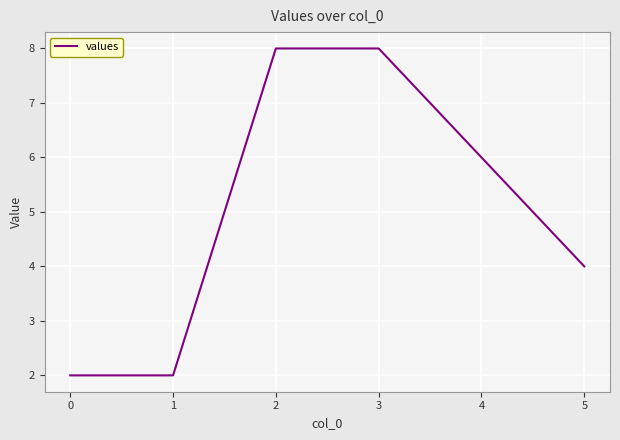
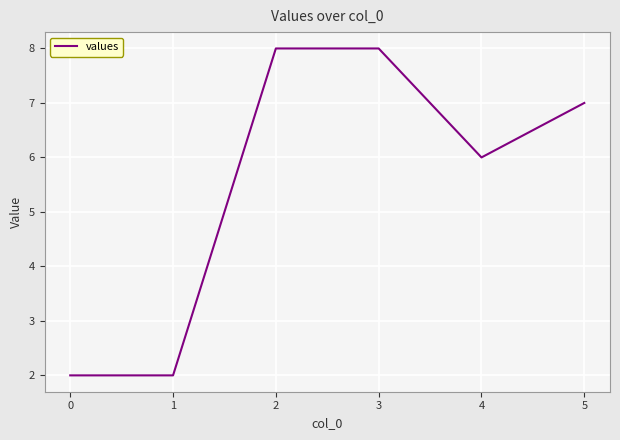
5: 4 -> 7
